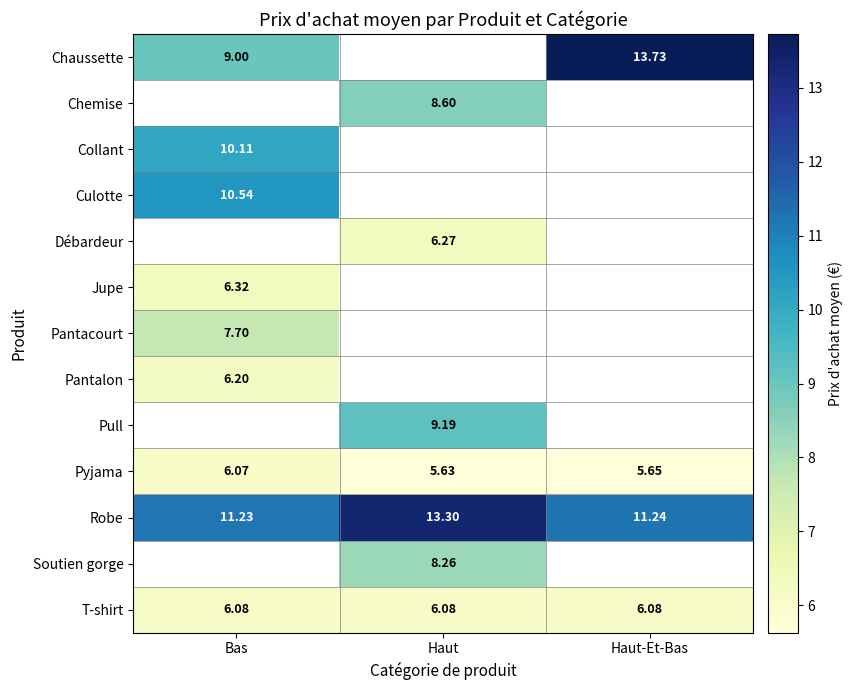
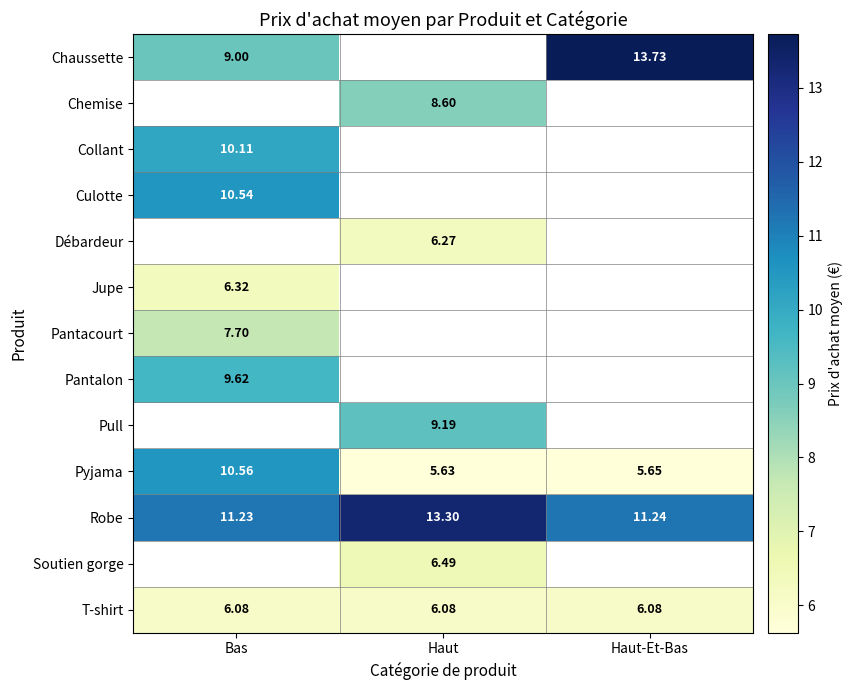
Pantalon, Bas: 6.20 -> 9.62
Pyjama, Bas: 6.07 -> 10.56
Soutien gorge, Haut: 8.26 -> 6.49
